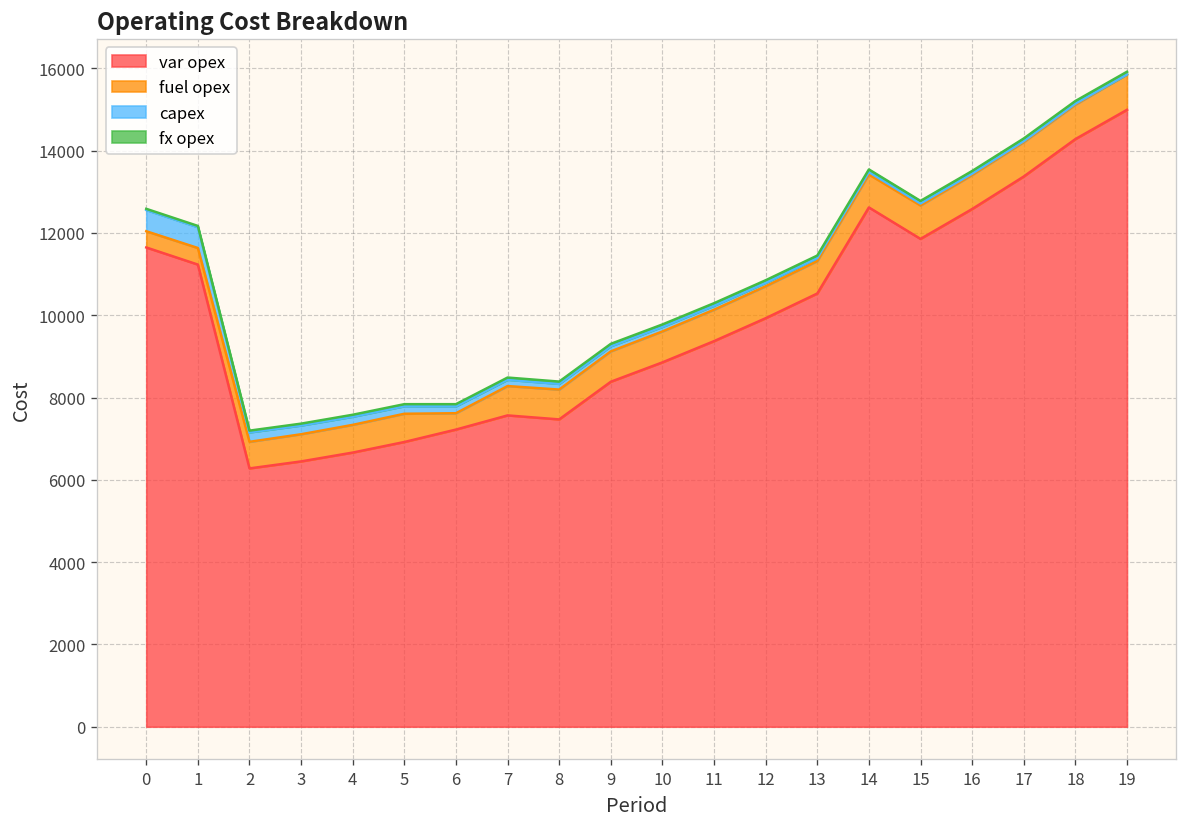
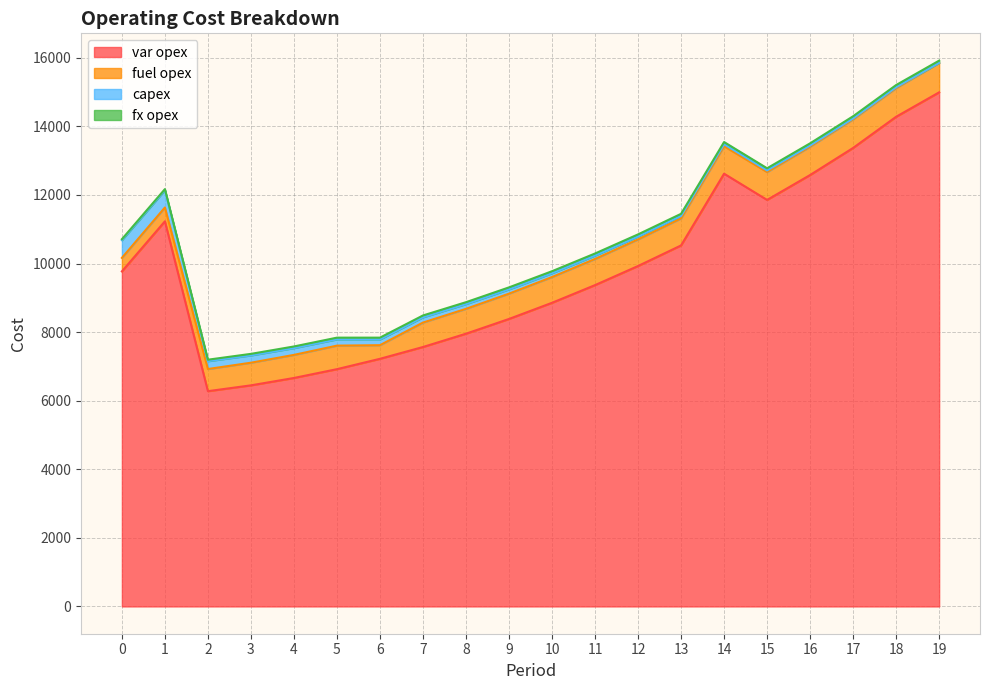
var opex, 0: 11600 -> 9800
var opex, 8: 7500 -> 8000
